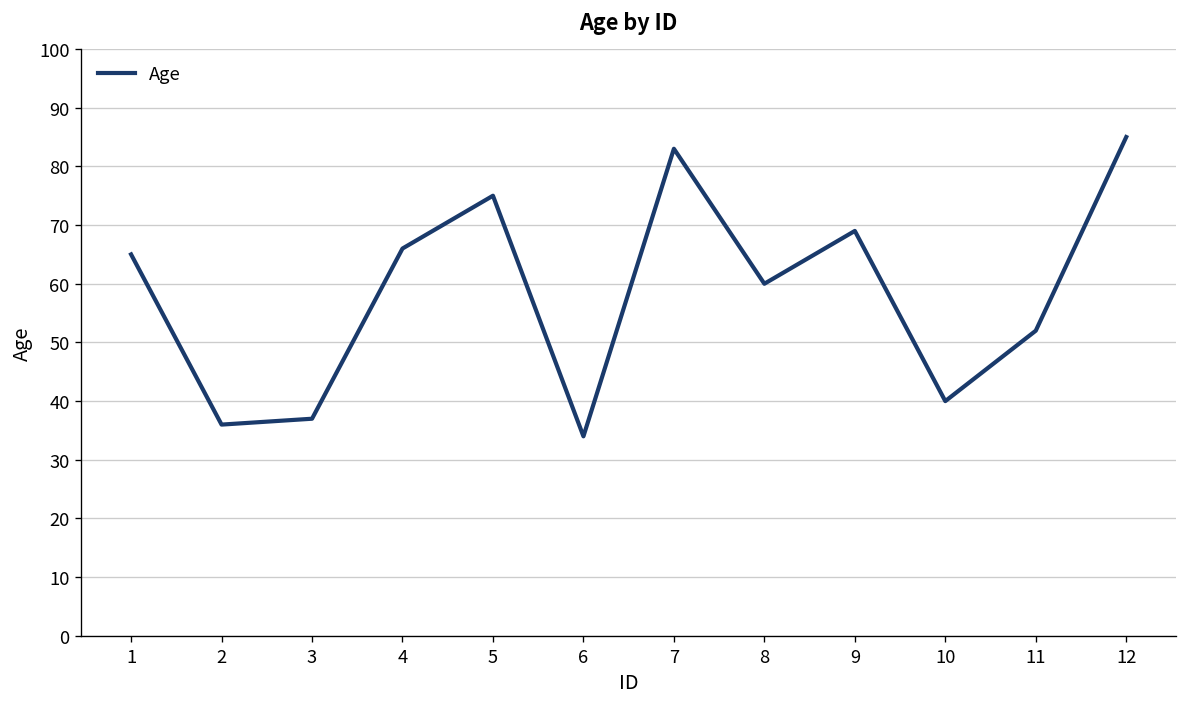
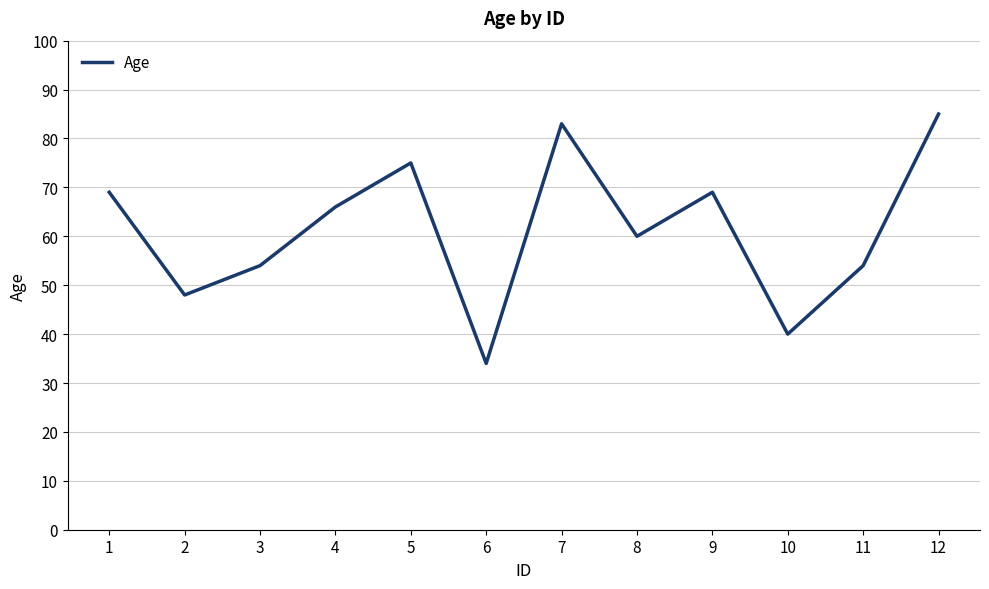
1: 65 -> 69
2: 36 -> 48
3: 37 -> 54
11: 52 -> 54
